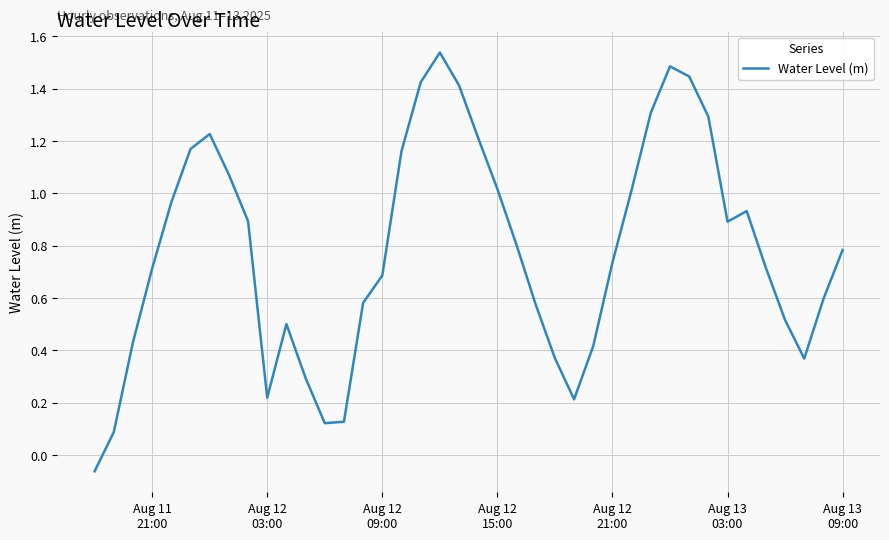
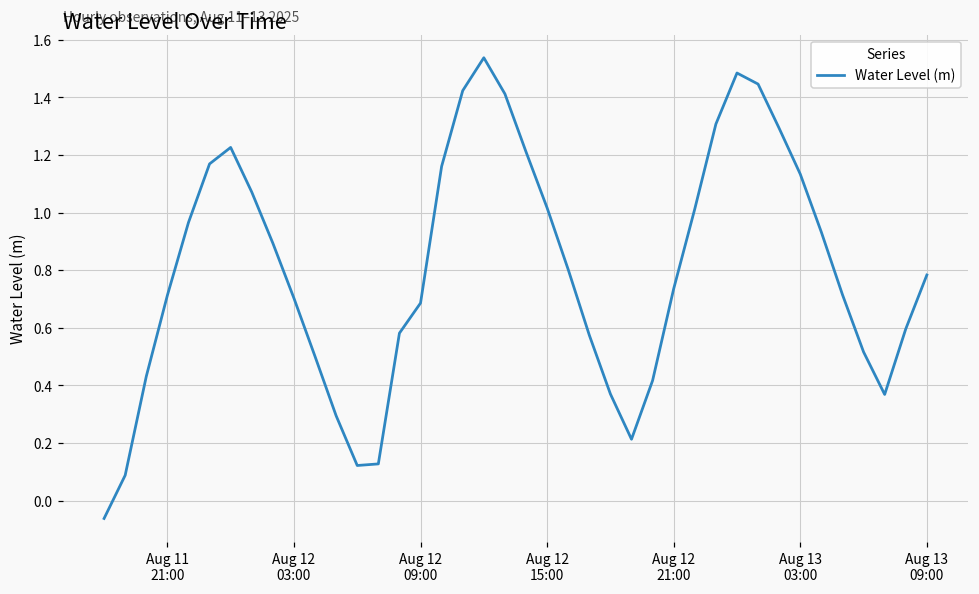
Aug 12 03:00: 0.22 -> 0.70
Aug 13 03:00: 0.89 -> 1.13
